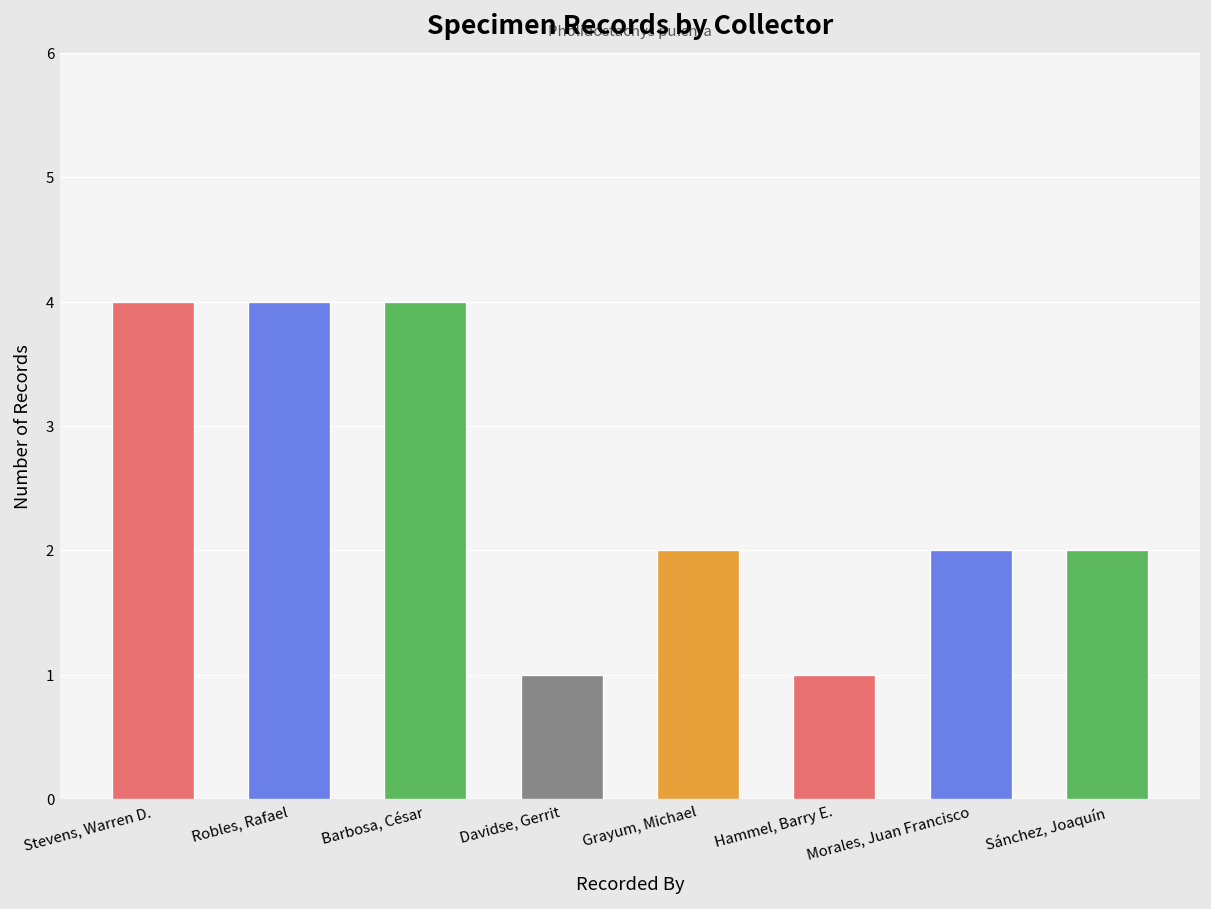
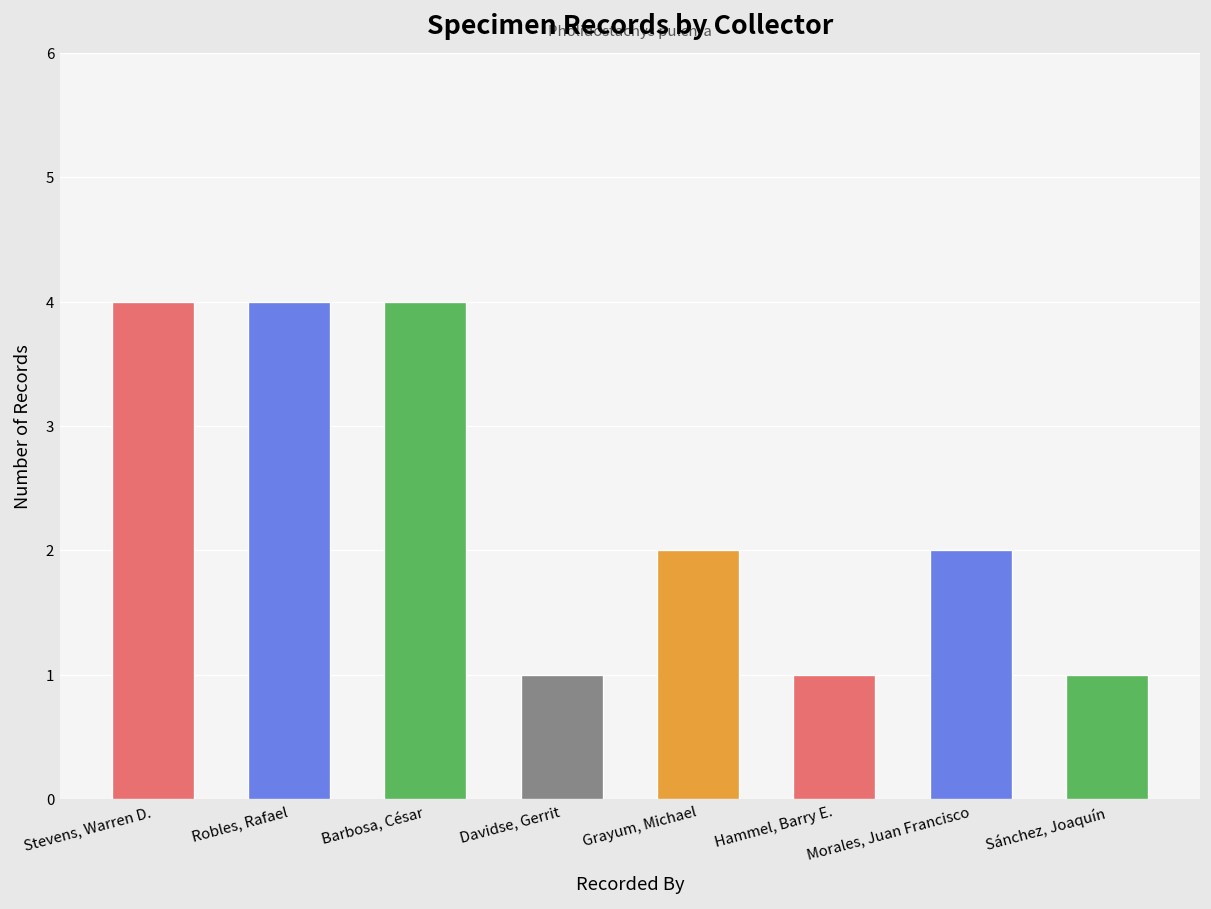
Sánchez, Joaquín: 2 -> 1
